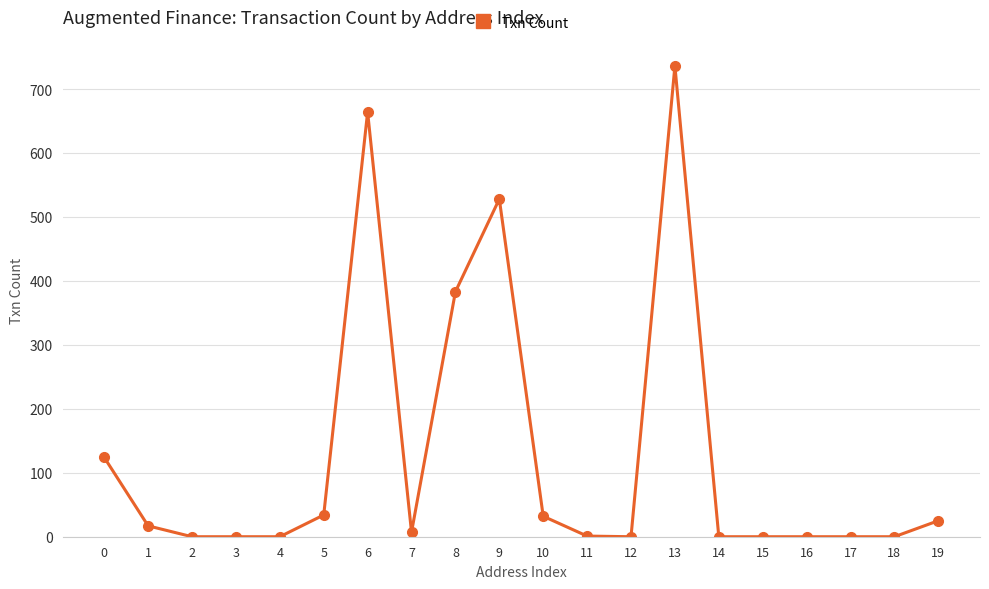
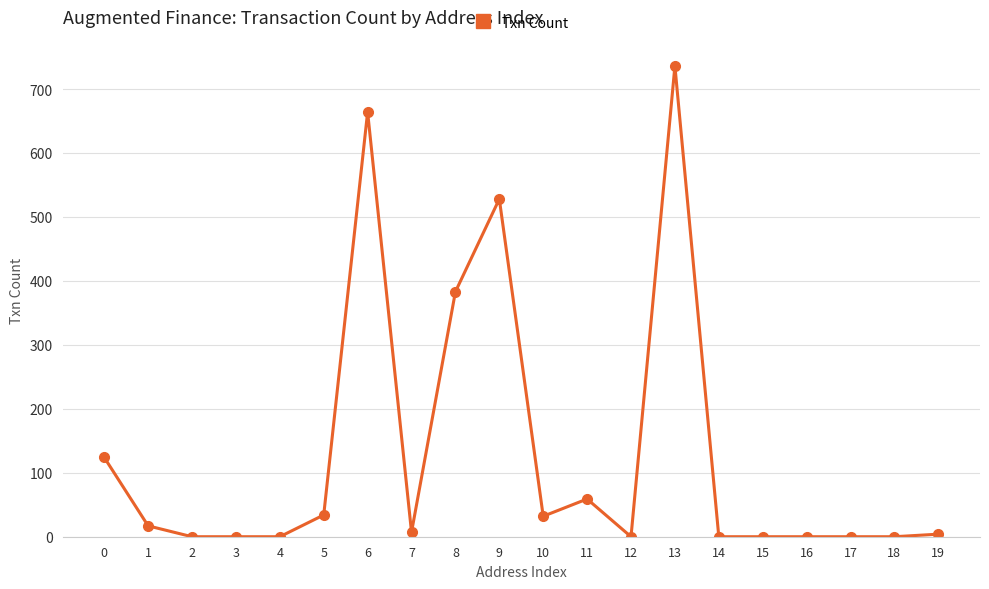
11: 0 -> 60
19: 30 -> 0
